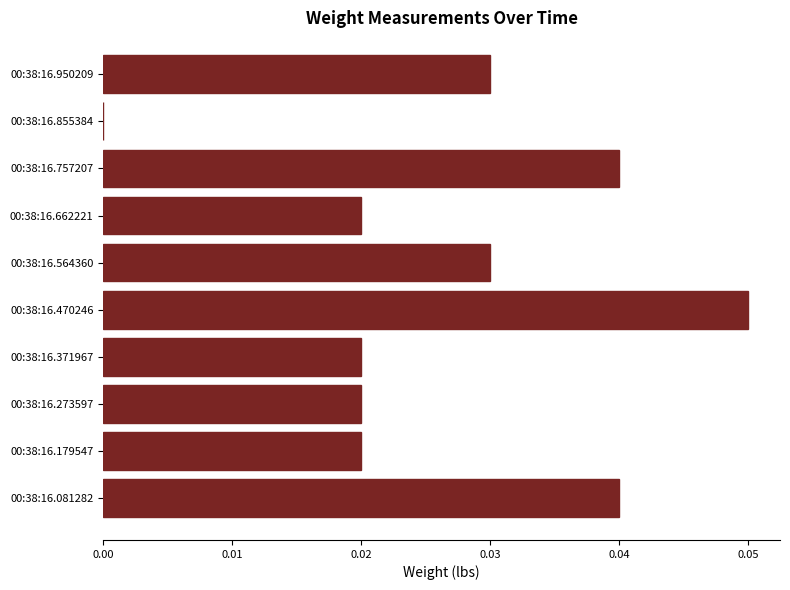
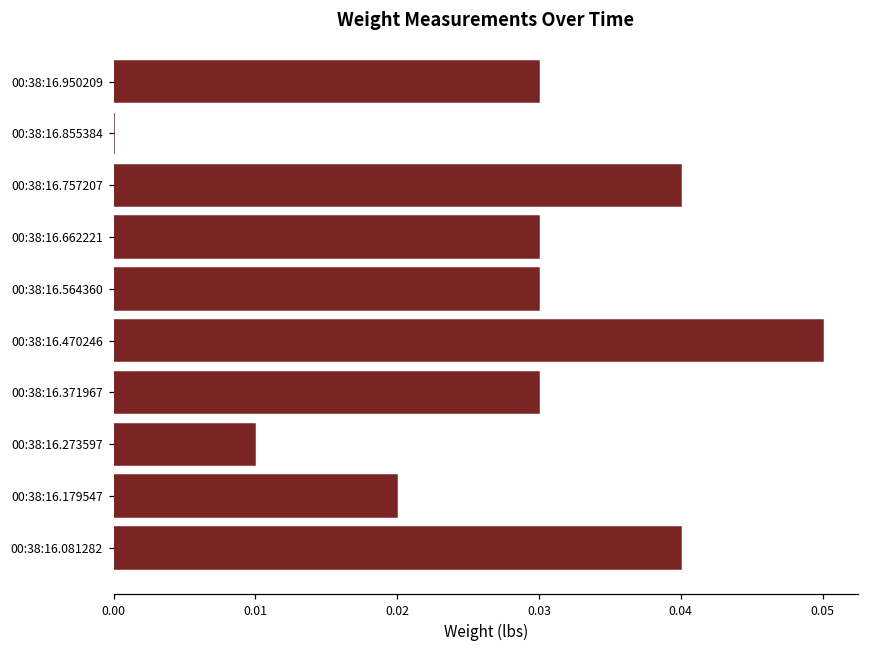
00:38:16.662221: 0.02 -> 0.03
00:38:16.371967: 0.02 -> 0.03
00:38:16.273597: 0.02 -> 0.01
